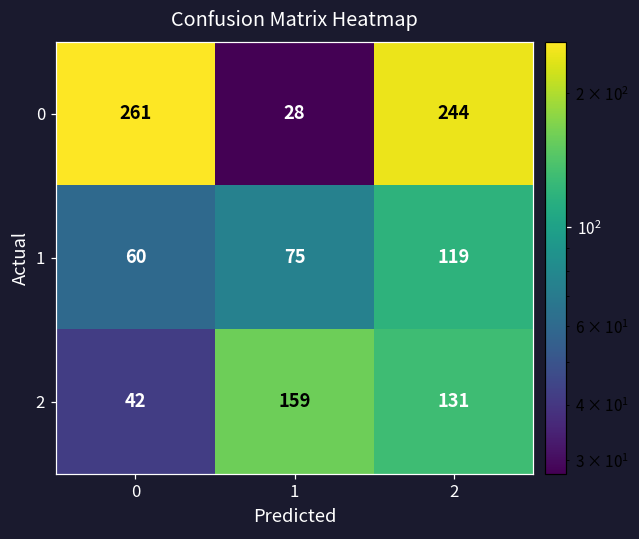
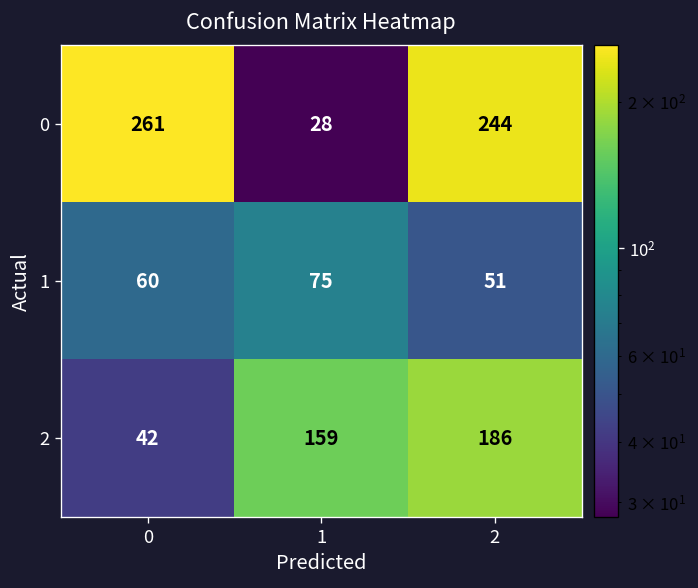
1, 2: 119 -> 51
2, 2: 131 -> 186
